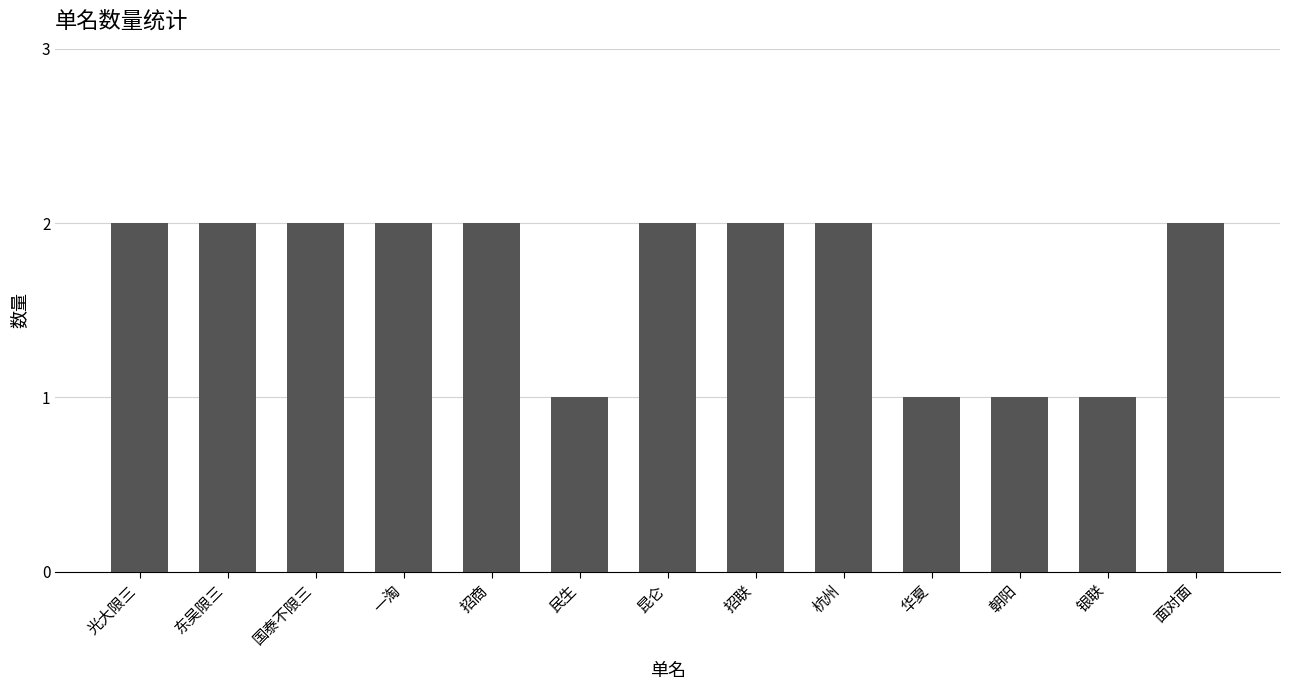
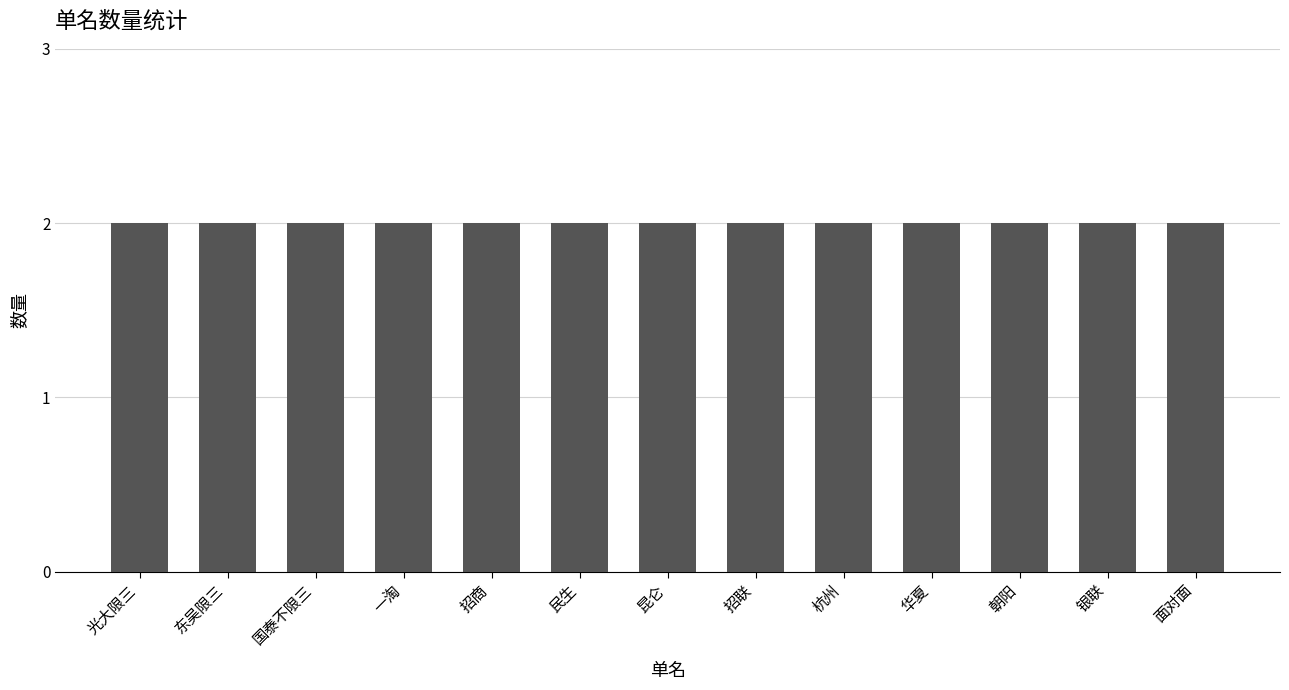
民生: 1 -> 2
华夏: 1 -> 2
朝阳: 1 -> 2
银联: 1 -> 2
